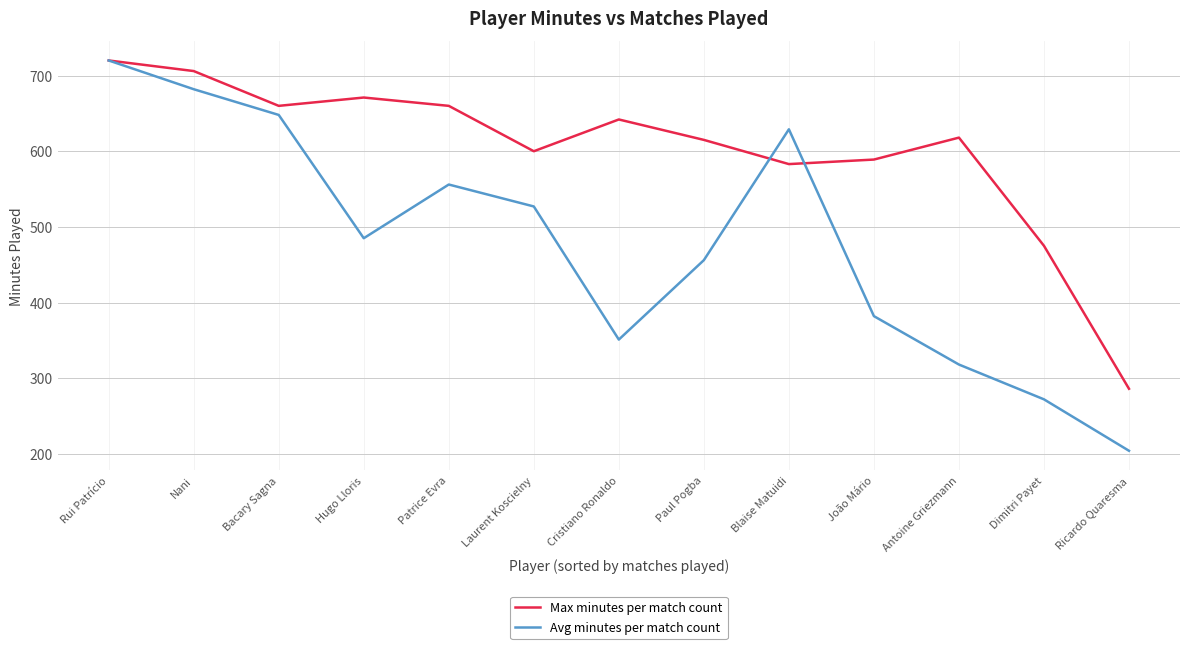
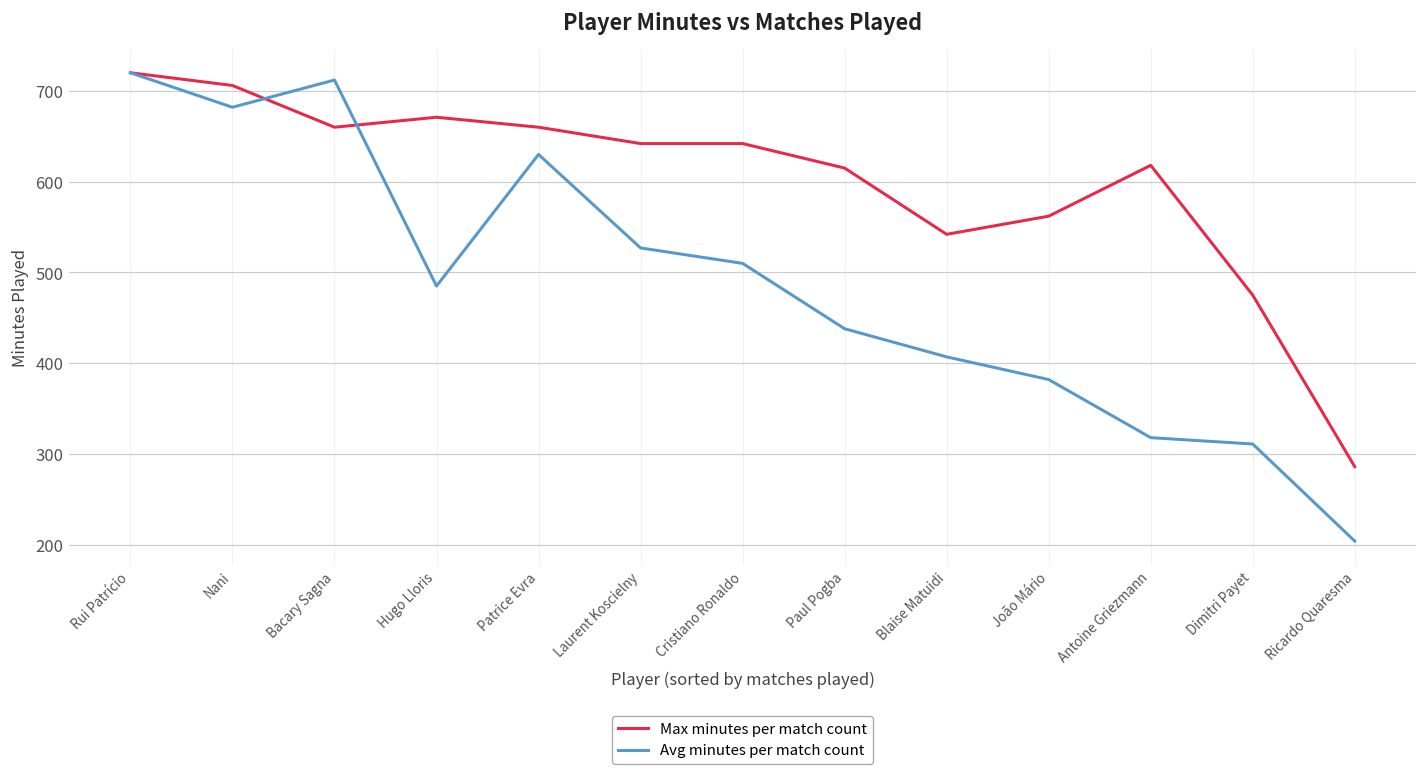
Avg minutes per match count, Bacary Sagna: 650 -> 710
Avg minutes per match count, Patrice Evra: 560 -> 630
Max minutes per match count, Laurent Koscielny: 600 -> 640
Avg minutes per match count, Cristiano Ronaldo: 350 -> 510
Avg minutes per match count, Paul Pogba: 460 -> 440
Max minutes per match count, Blaise Matuidi: 580 -> 540
Avg minutes per match count, Blaise Matuidi: 630 -> 410
Max minutes per match count, João Mário: 590 -> 560
Avg minutes per match count, Dimitri Payet: 270 -> 310
